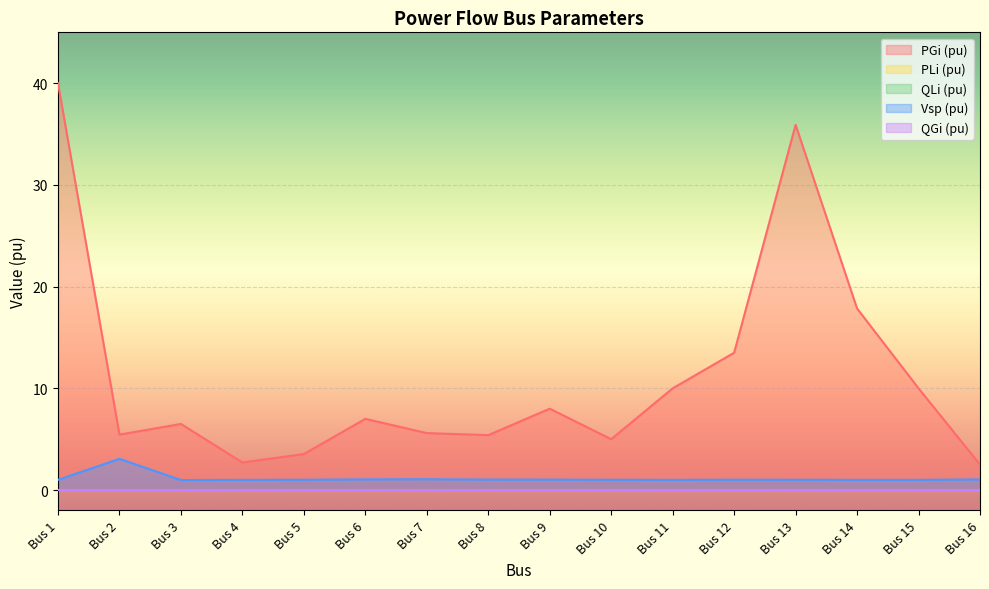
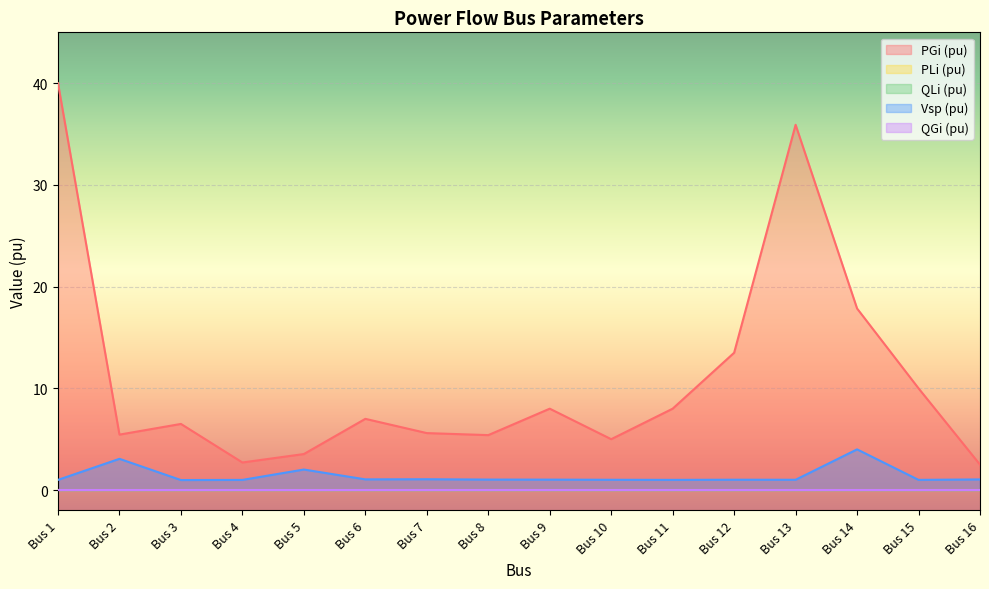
Vsp (pu), Bus 5: 1.0 -> 2.0
PGi (pu), Bus 11: 10 -> 8
Vsp (pu), Bus 14: 1 -> 4
